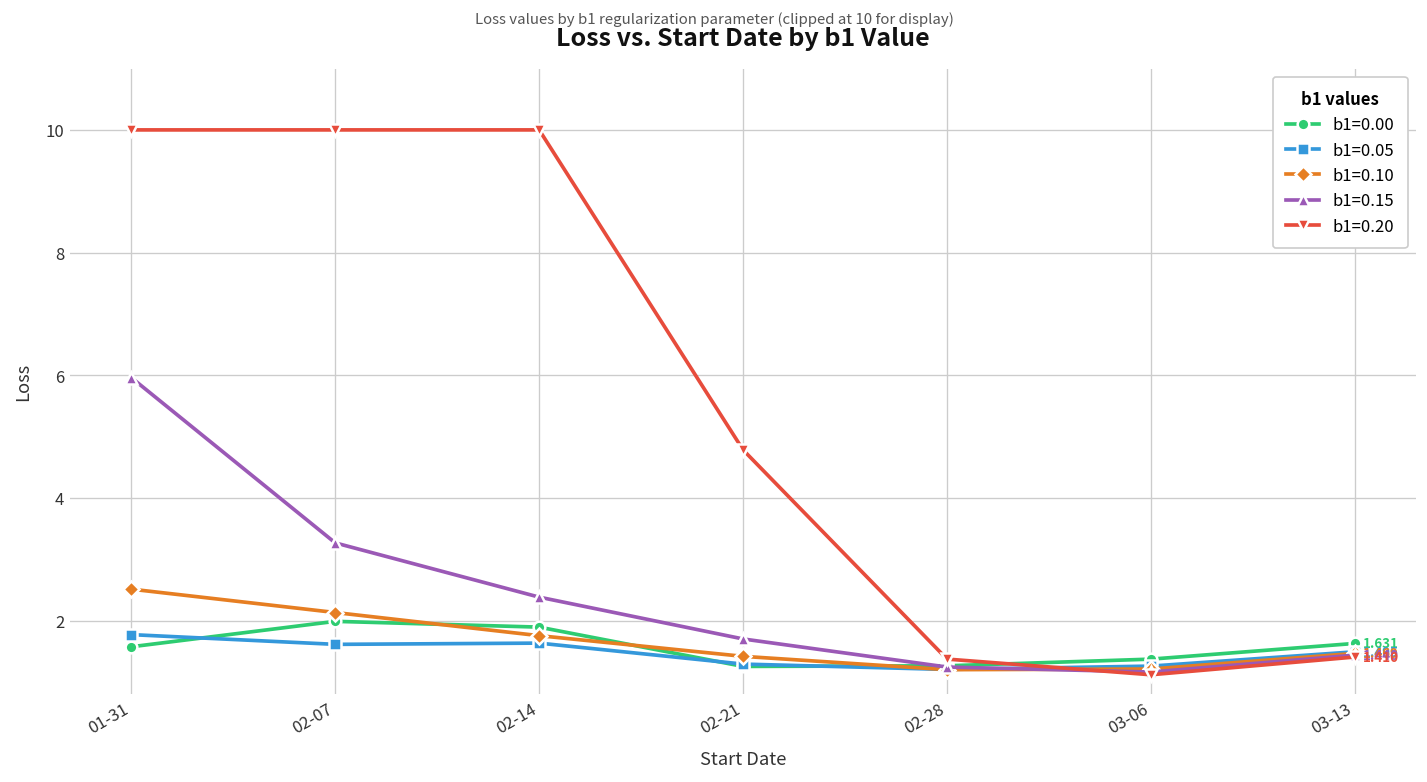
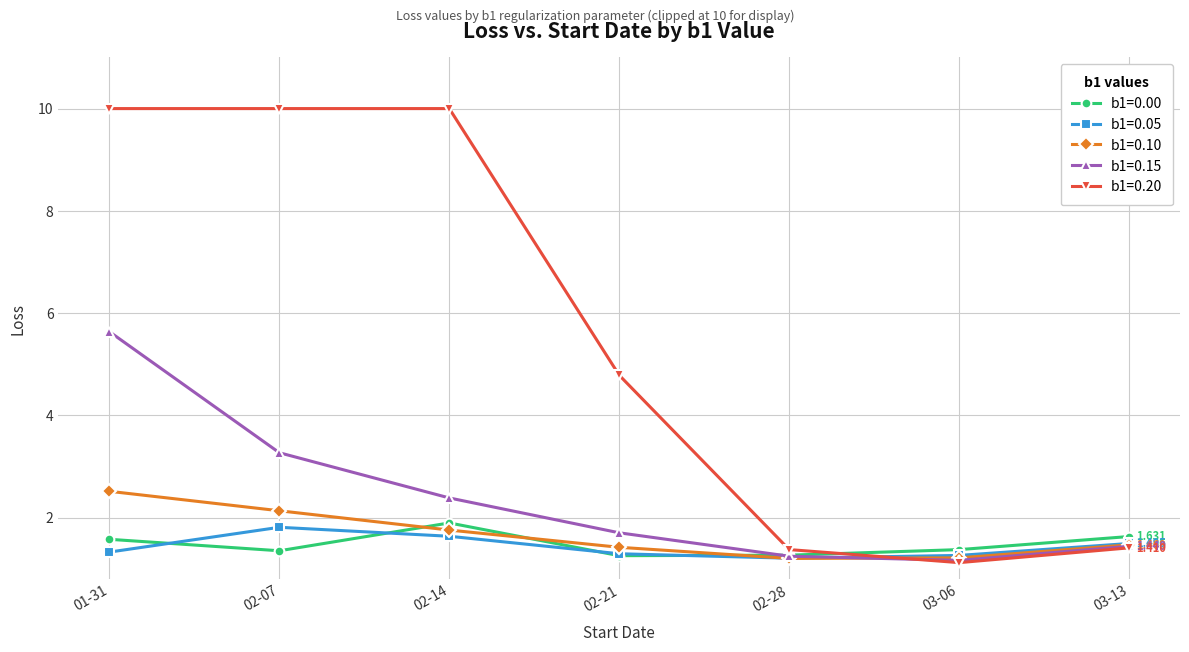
b1=0.05, 01-31: 1.8 -> 1.3
b1=0.15, 01-31: 6.0 -> 5.6
b1=0.00, 02-07: 2.0 -> 1.4
b1=0.05, 02-07: 1.6 -> 1.8
